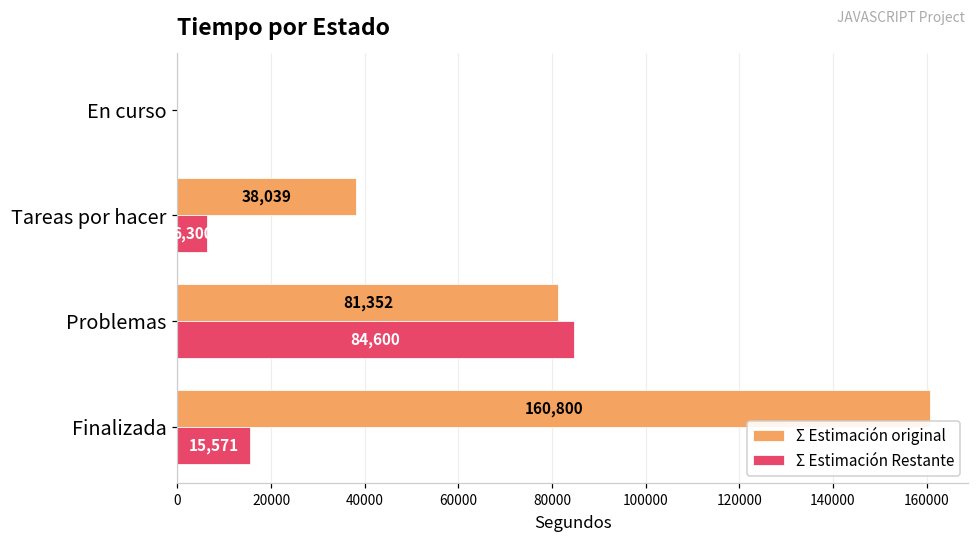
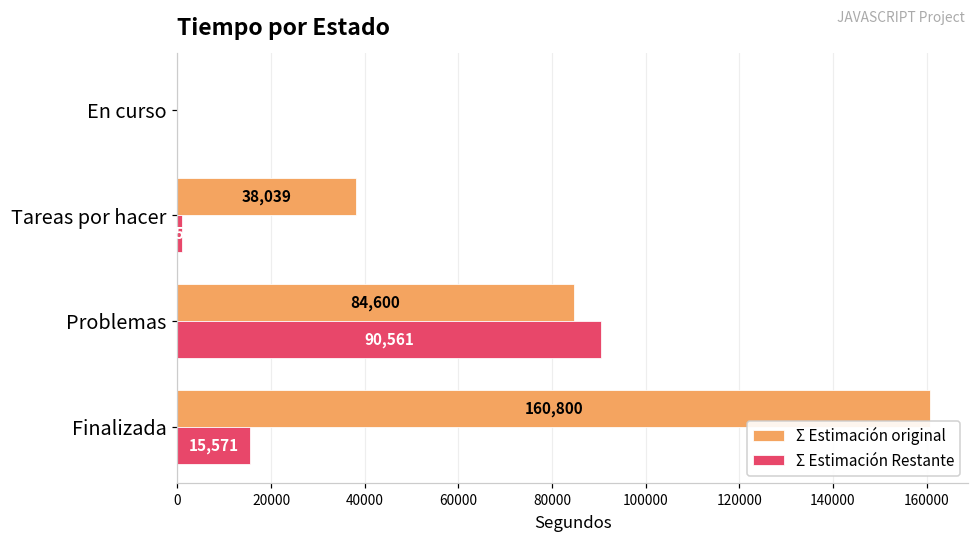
Σ Estimación Restante, Tareas por hacer: 6000 -> 1000
Σ Estimación original, Problemas: 81,352 -> 84,600
Σ Estimación Restante, Problemas: 84,600 -> 90,561
